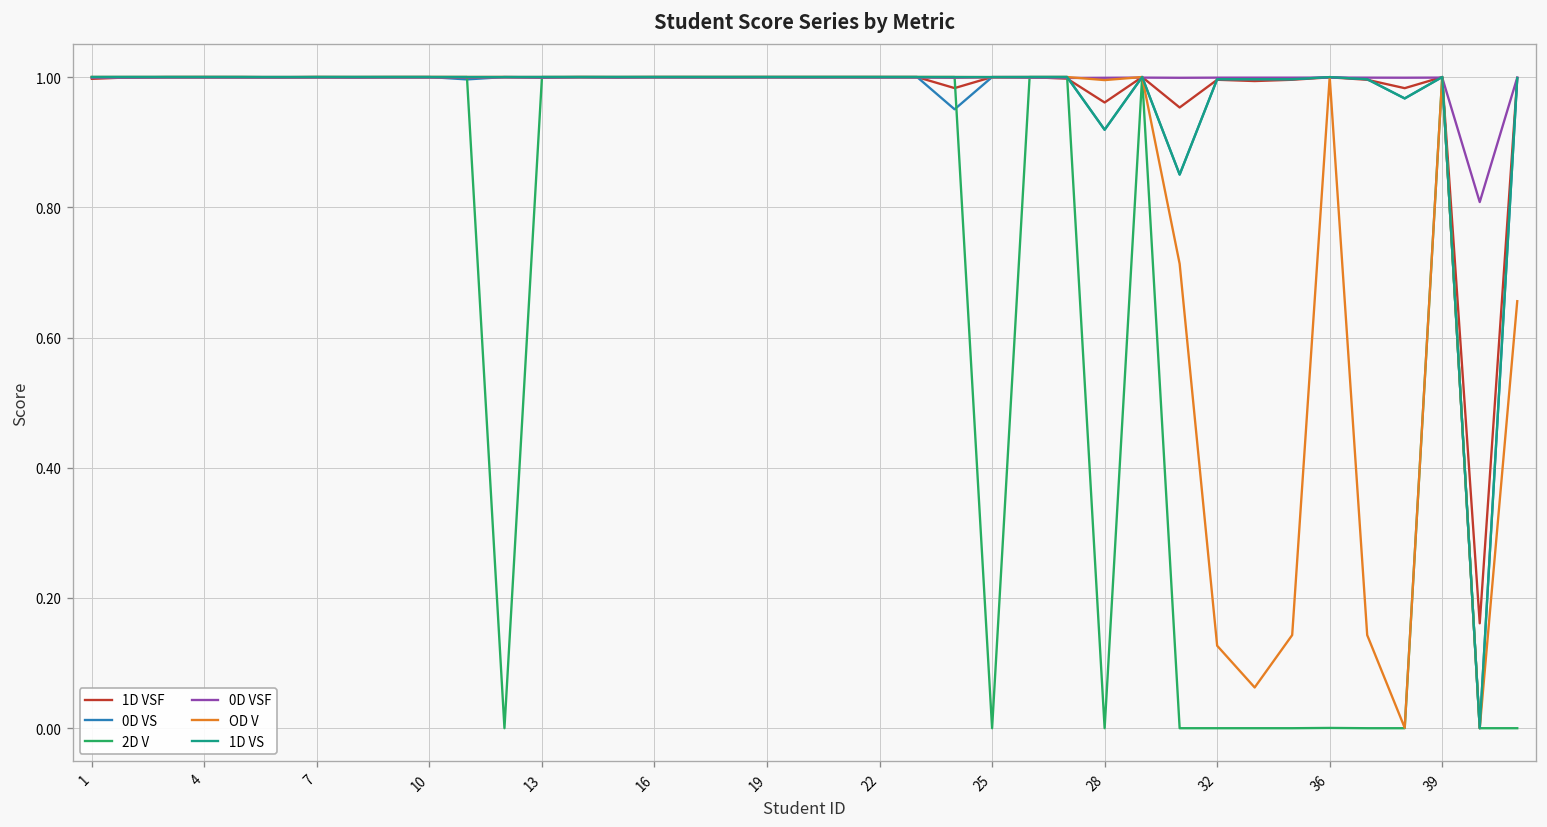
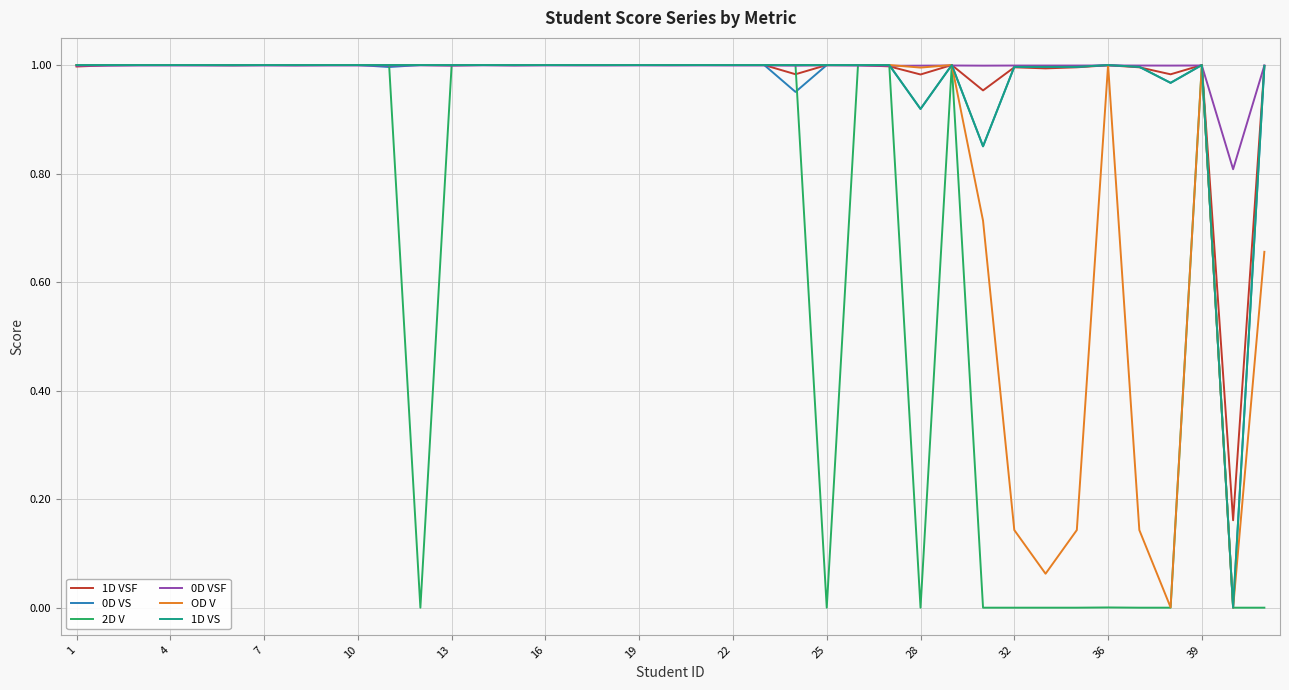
1D VSF, 28: 0.96 -> 0.98
OD V, 32: 0.13 -> 0.14
